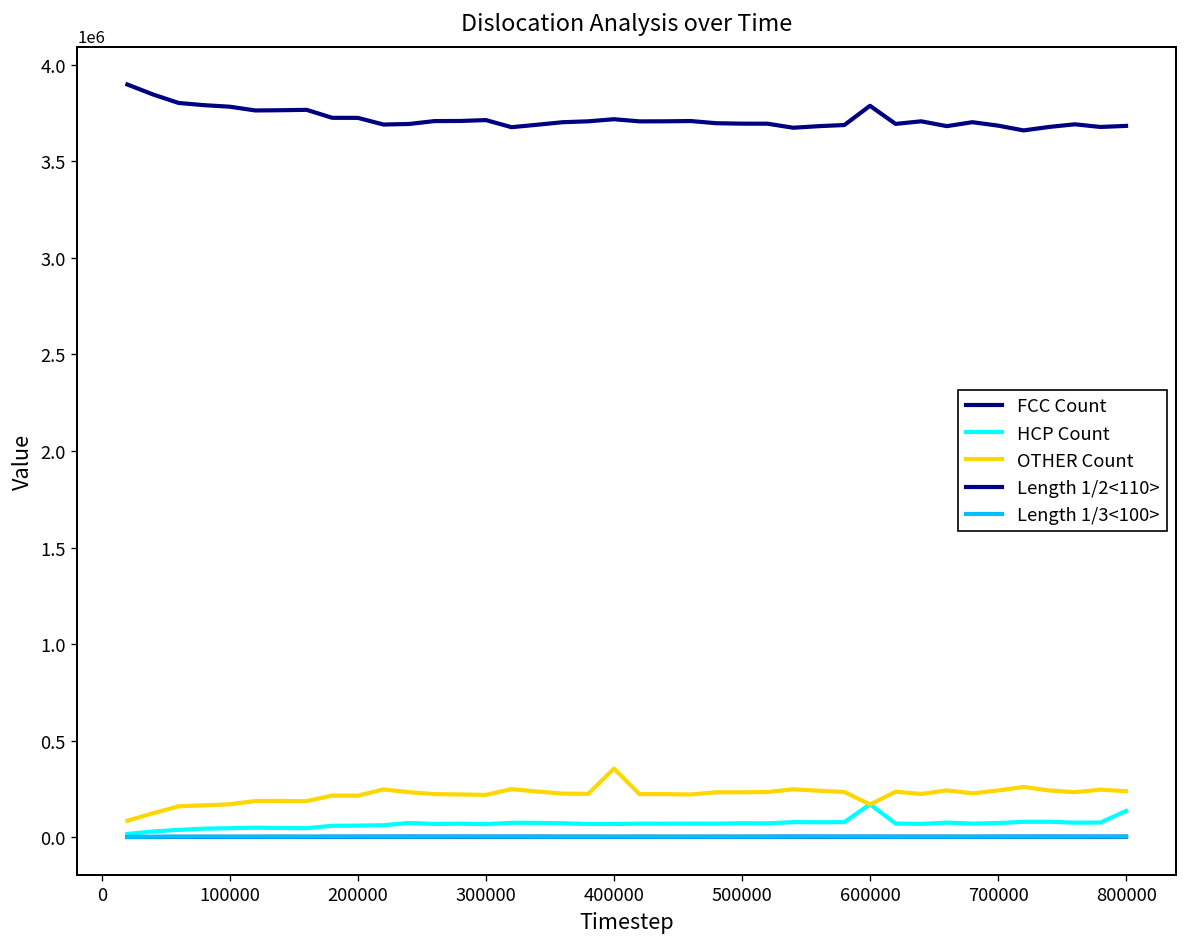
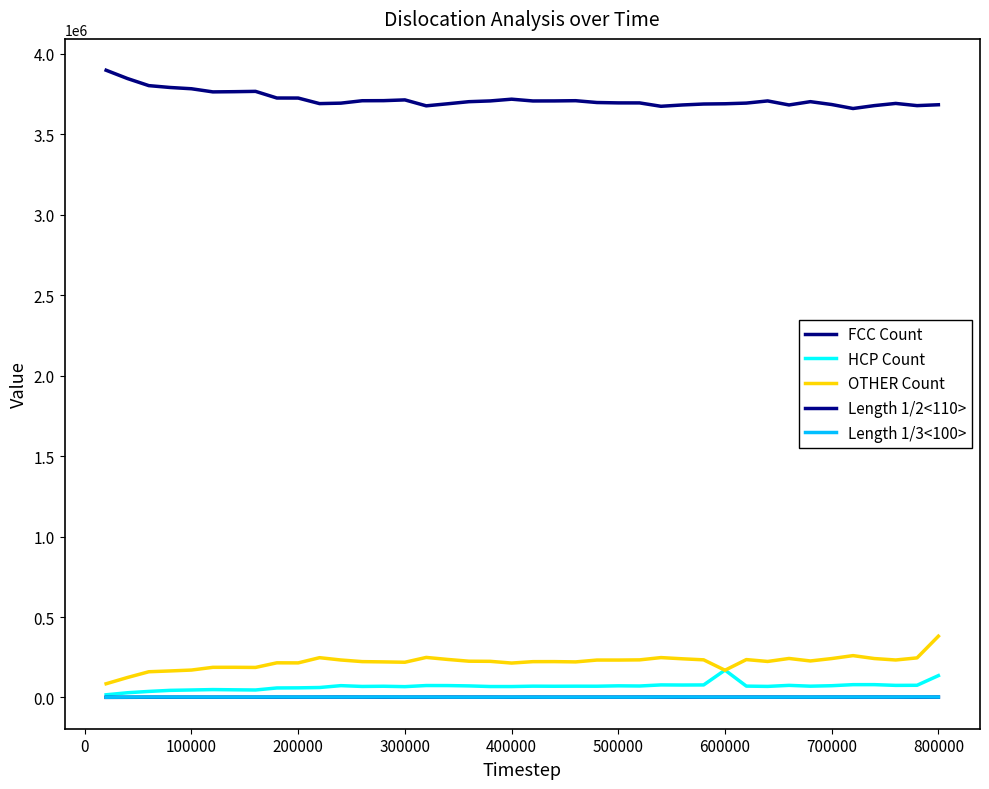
OTHER Count, 400000: 360000 -> 210000
FCC Count, 600000: 3790000 -> 3690000
OTHER Count, 800000: 240000 -> 380000
